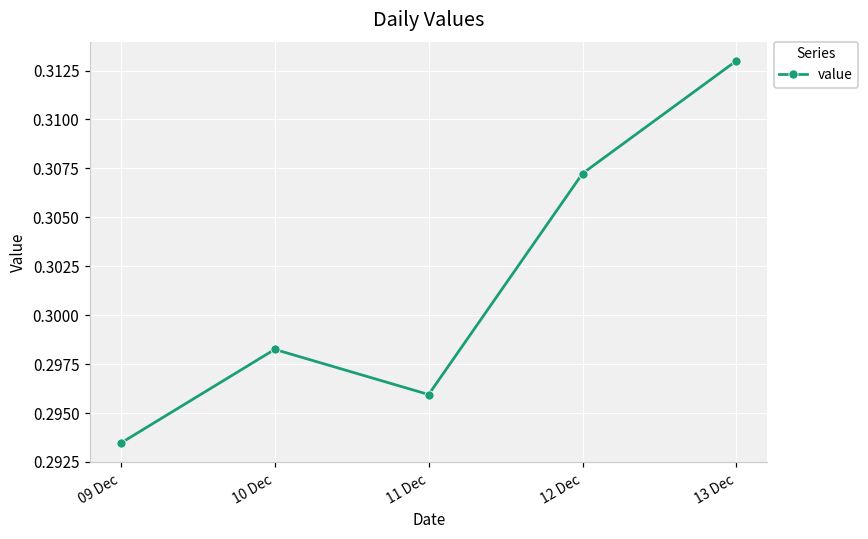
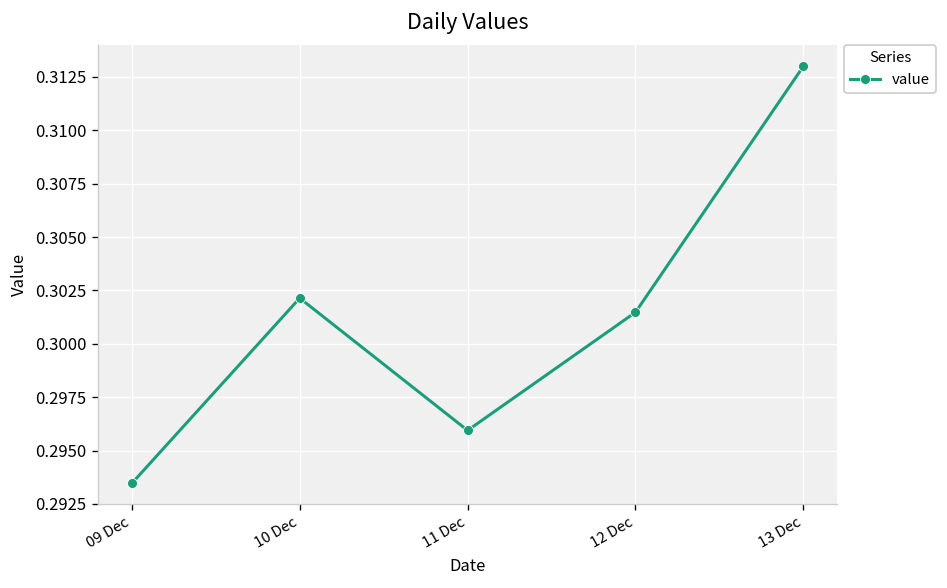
10 Dec: 0.2983 -> 0.3021
12 Dec: 0.3072 -> 0.3015
